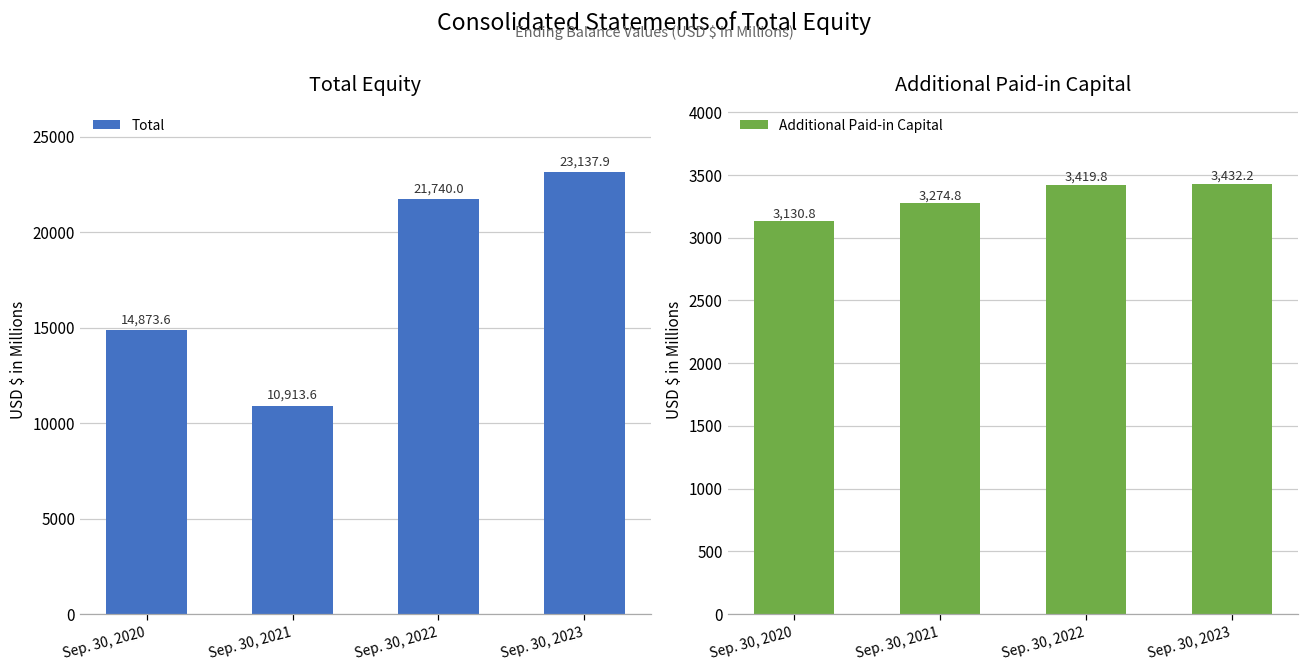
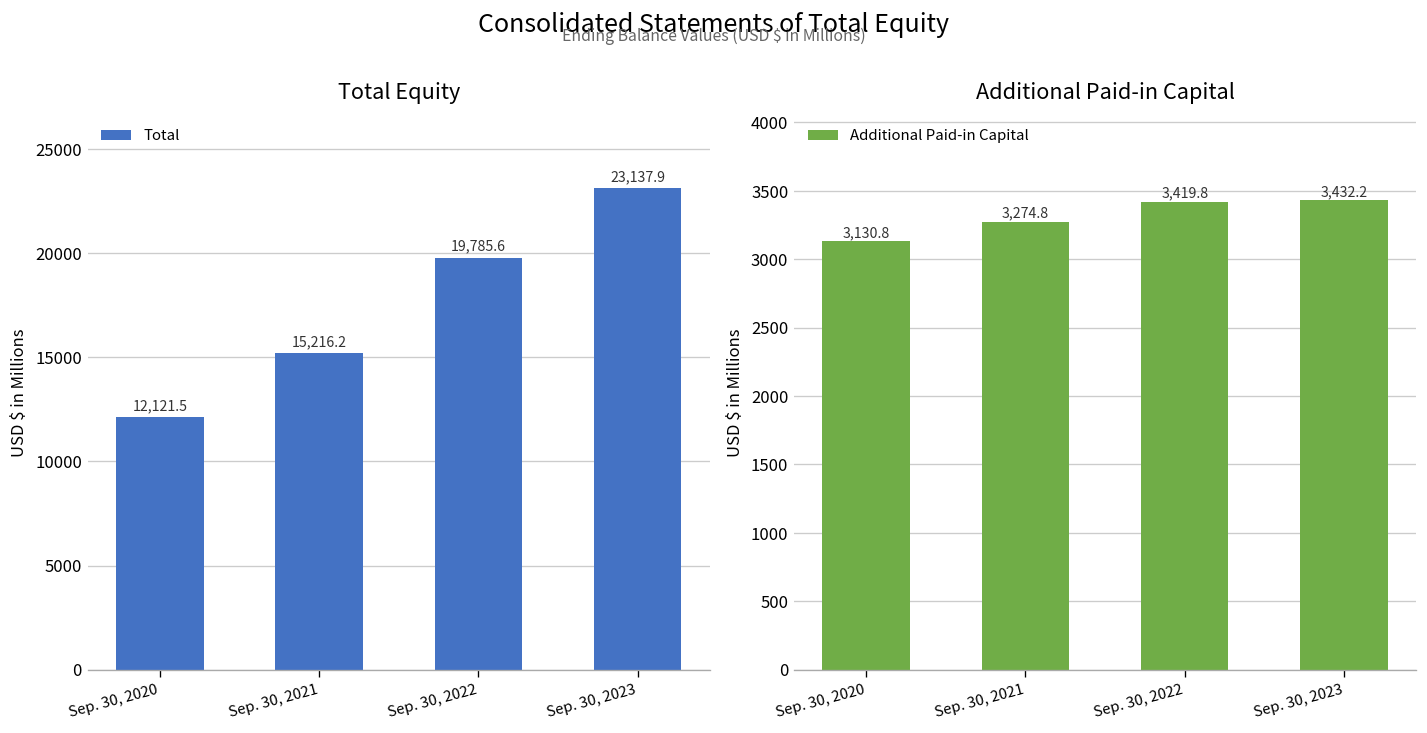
Total Equity, Sep. 30, 2020: 14,873.6 -> 12,121.5
Total Equity, Sep. 30, 2021: 10,913.6 -> 15,216.2
Total Equity, Sep. 30, 2022: 21,740.0 -> 19,785.6
